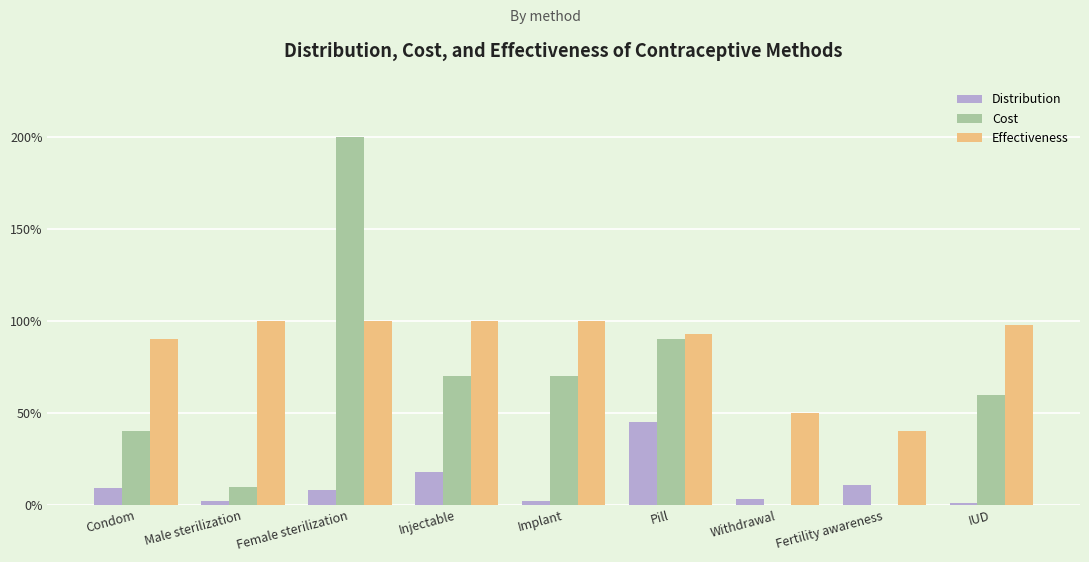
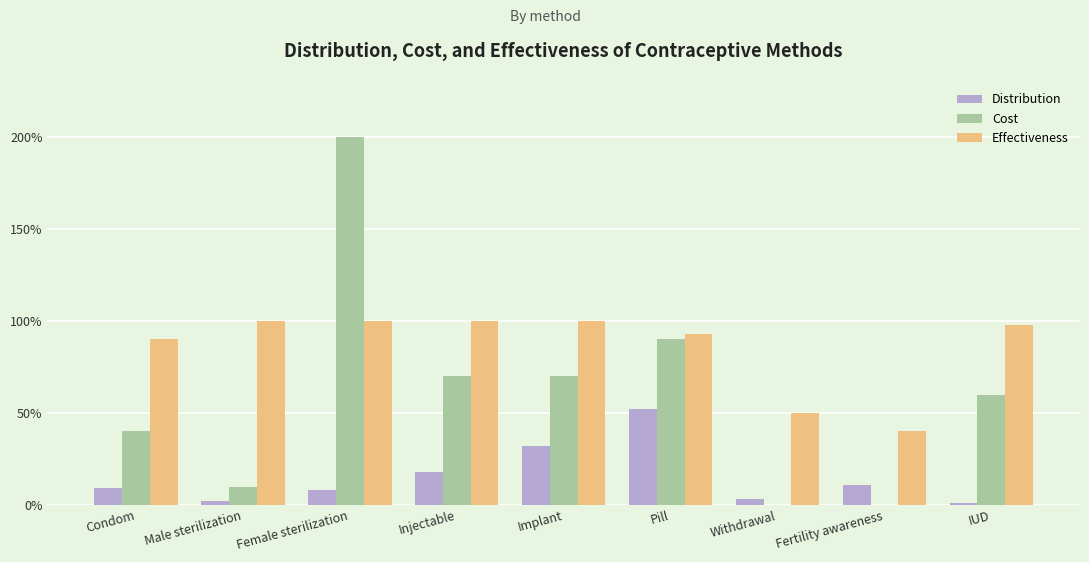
Distribution, Implant: 2% -> 32%
Distribution, Pill: 45% -> 52%
